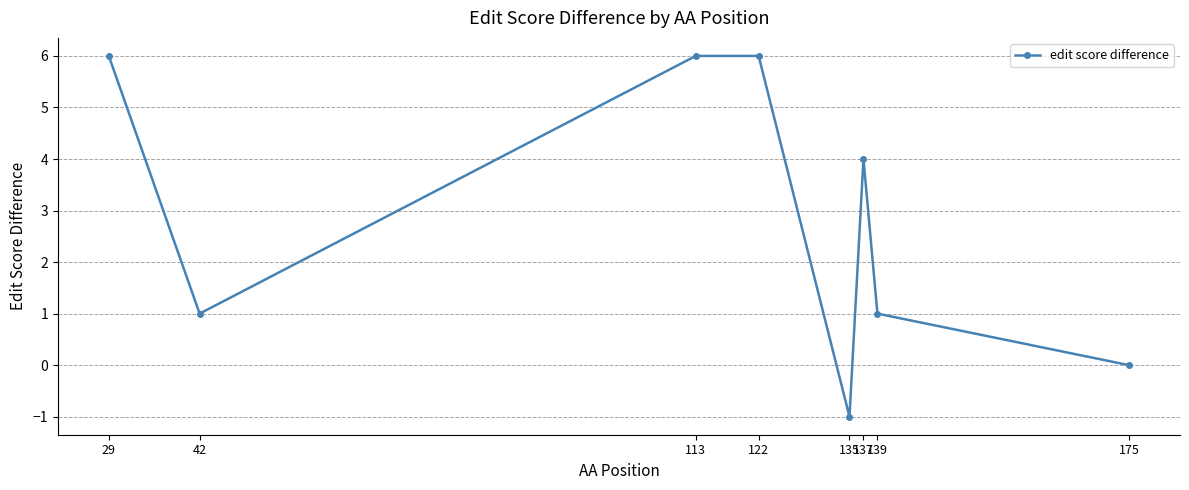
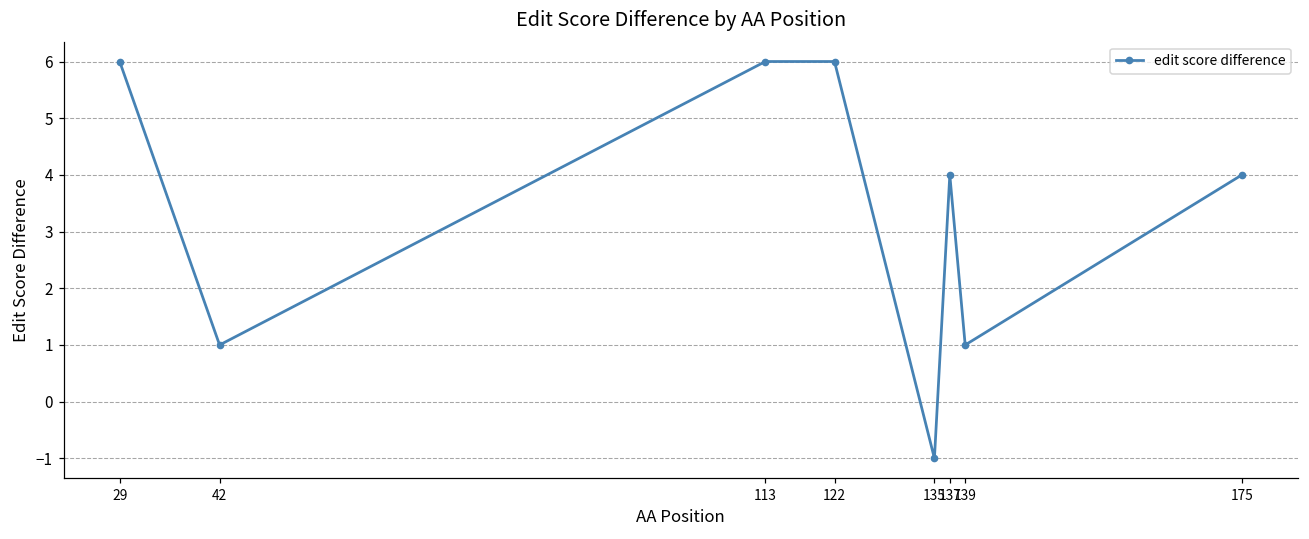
175: 0 -> 4
